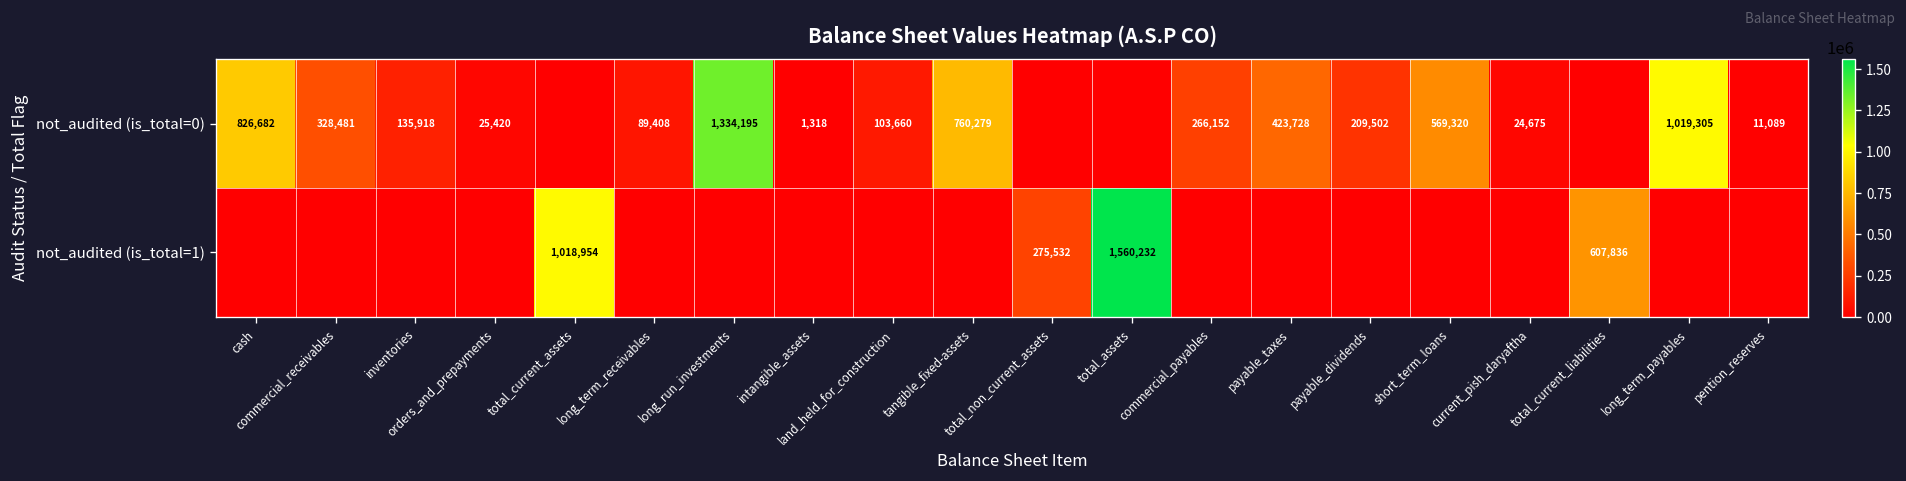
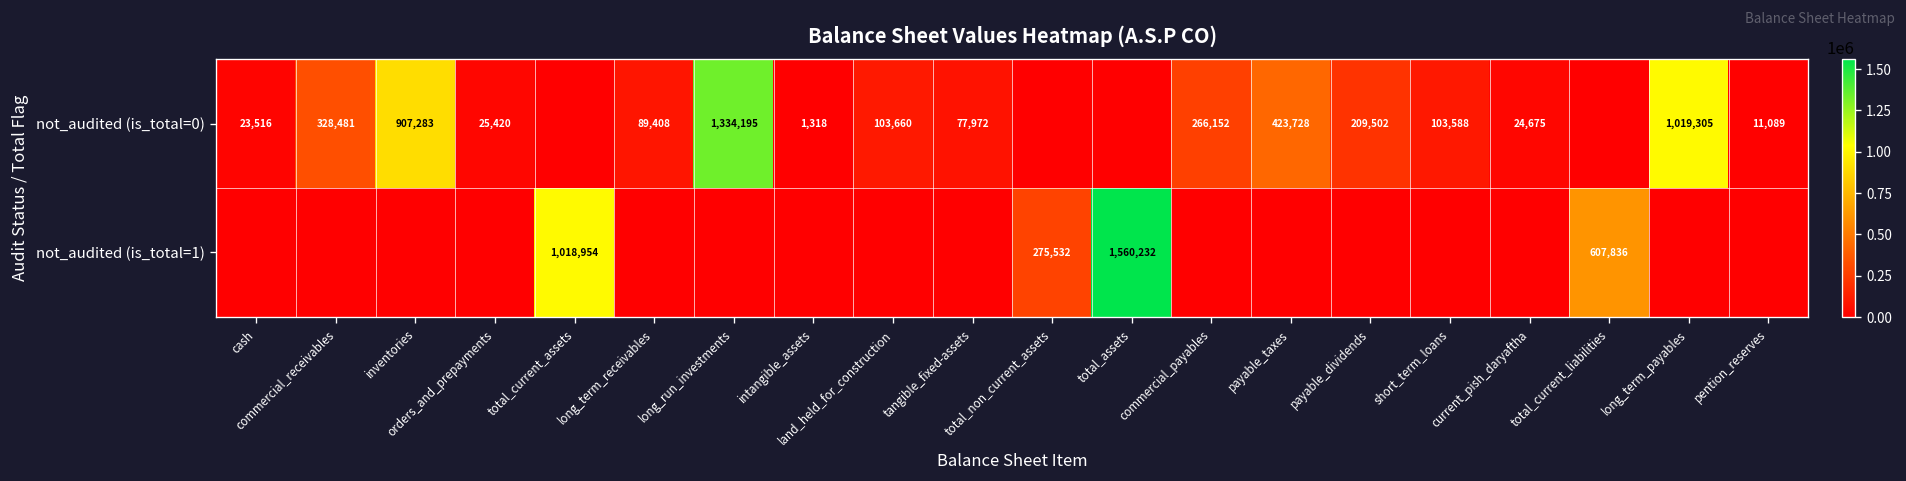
not_audited (is_total=0), cash: 826,682 -> 23,516
not_audited (is_total=0), inventories: 135,918 -> 907,283
not_audited (is_total=0), tangible_fixed-assets: 760,279 -> 77,972
not_audited (is_total=0), short_term_loans: 569,320 -> 103,588
